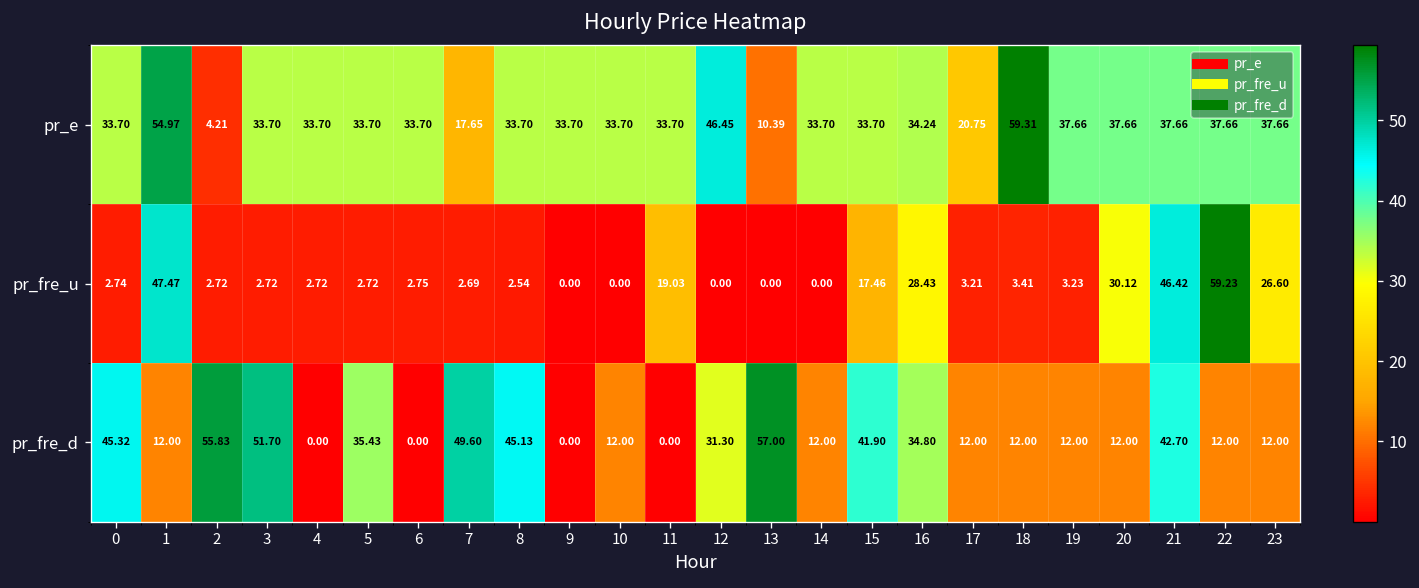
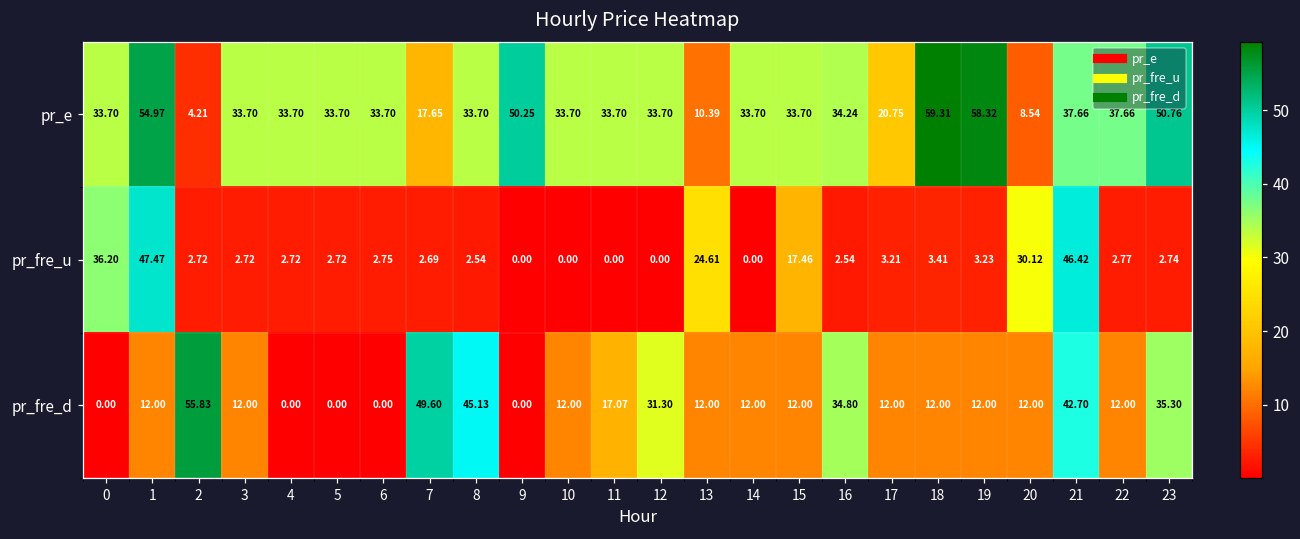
pr_e, 9: 33.70 -> 50.25
pr_e, 12: 46.45 -> 33.70
pr_e, 19: 37.66 -> 58.32
pr_e, 20: 37.66 -> 8.54
pr_e, 23: 37.66 -> 50.76
pr_fre_u, 0: 2.74 -> 36.20
pr_fre_u, 11: 19.03 -> 0.00
pr_fre_u, 13: 0.00 -> 24.61
pr_fre_u, 16: 28.43 -> 2.54
pr_fre_u, 22: 59.23 -> 2.77
pr_fre_u, 23: 26.60 -> 2.74
pr_fre_d, 0: 45.32 -> 0.00
pr_fre_d, 3: 51.70 -> 12.00
pr_fre_d, 5: 35.43 -> 0.00
pr_fre_d, 11: 0.00 -> 17.07
pr_fre_d, 13: 57.00 -> 12.00
pr_fre_d, 15: 41.90 -> 12.00
pr_fre_d, 23: 12.00 -> 35.30
